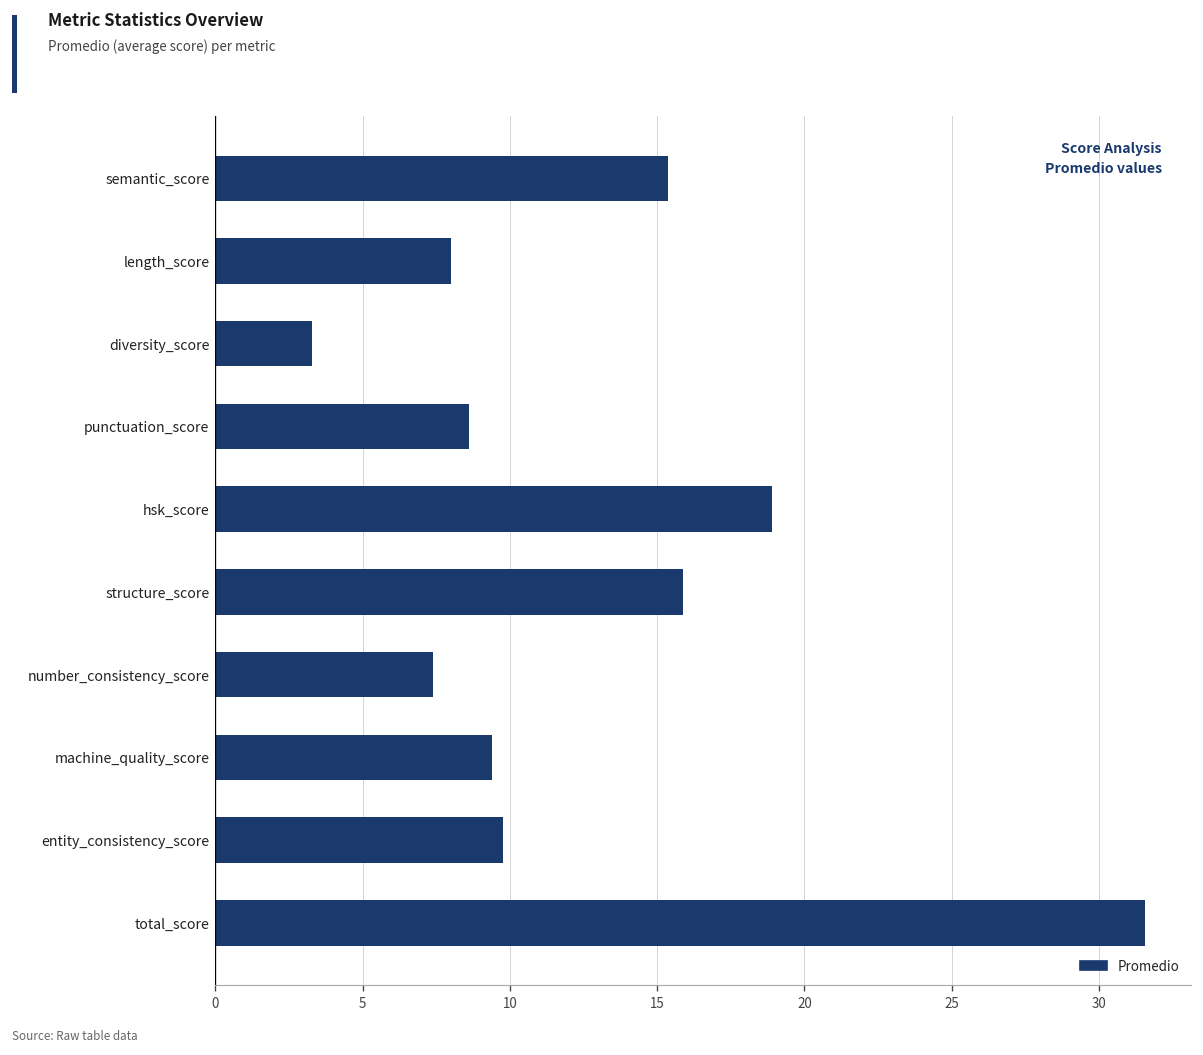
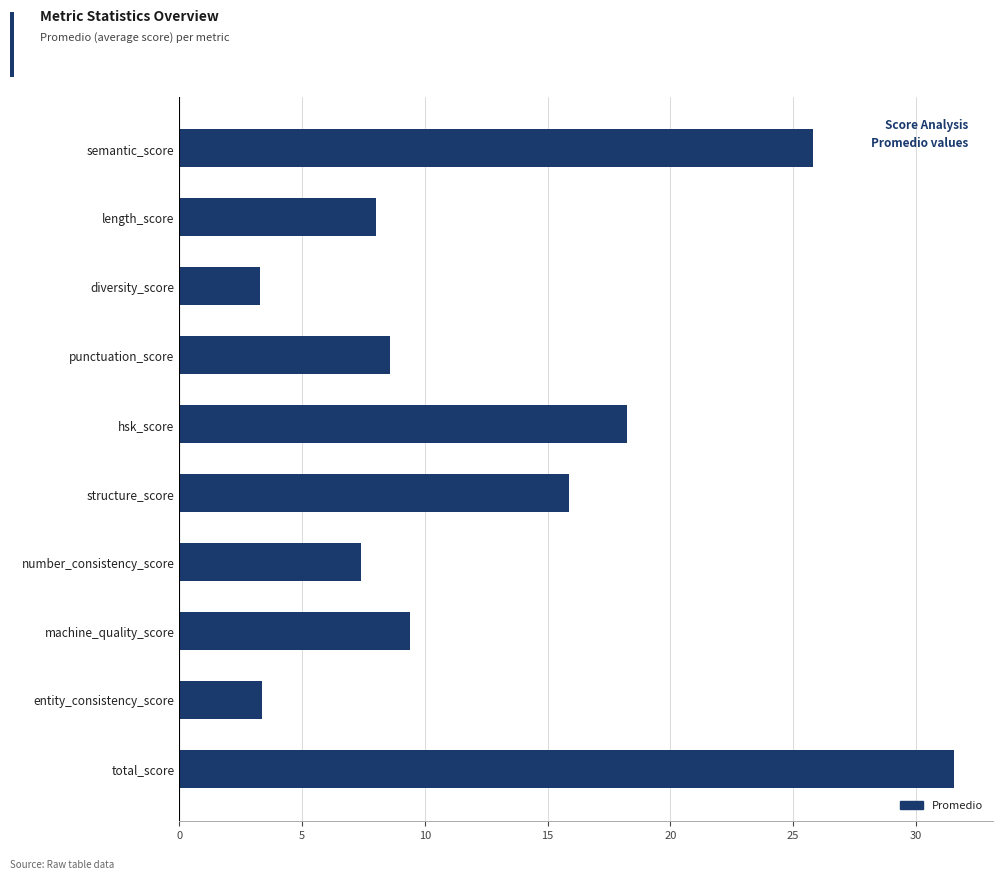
semantic_score: 15.4 -> 25.8
hsk_score: 18.9 -> 18.3
entity_consistency_score: 9.8 -> 3.4
